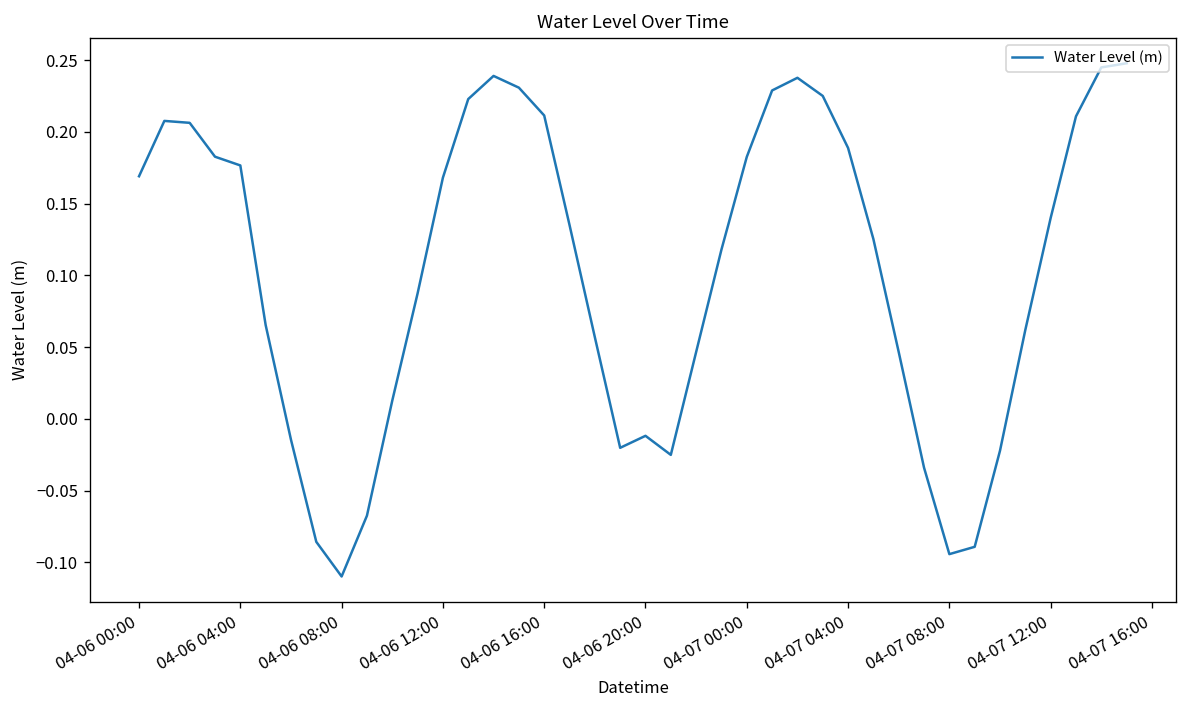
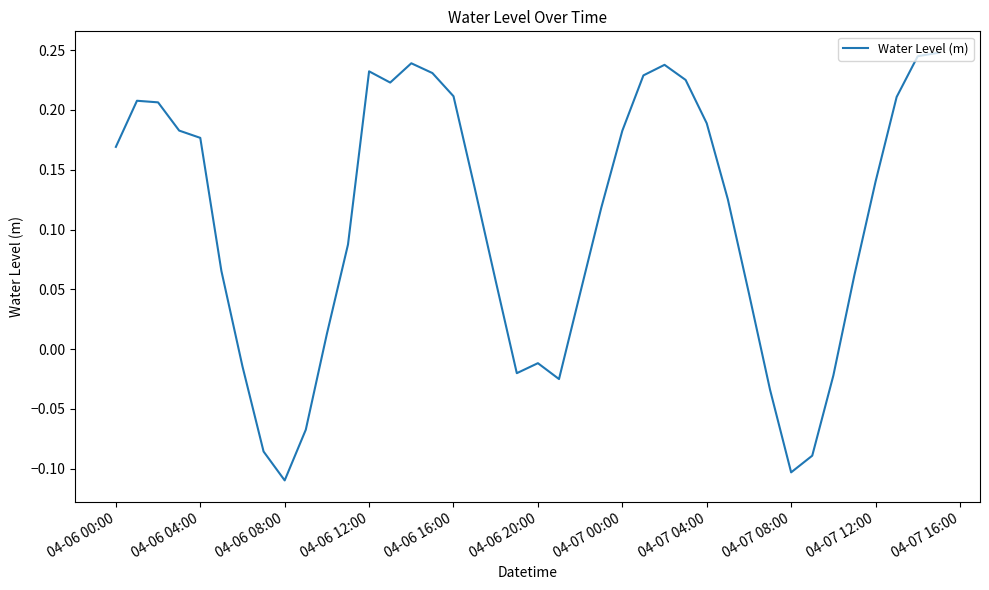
04-06 12:00: 0.168 -> 0.232
04-07 08:00: -0.094 -> -0.103
